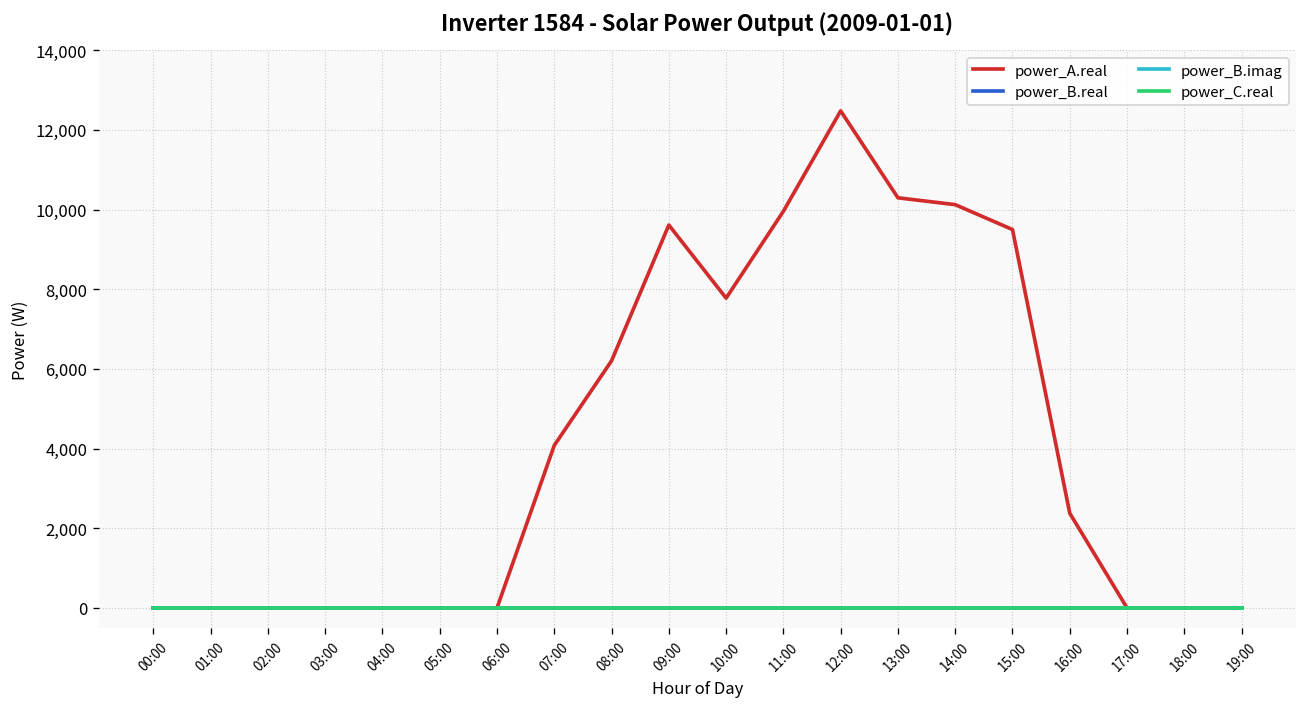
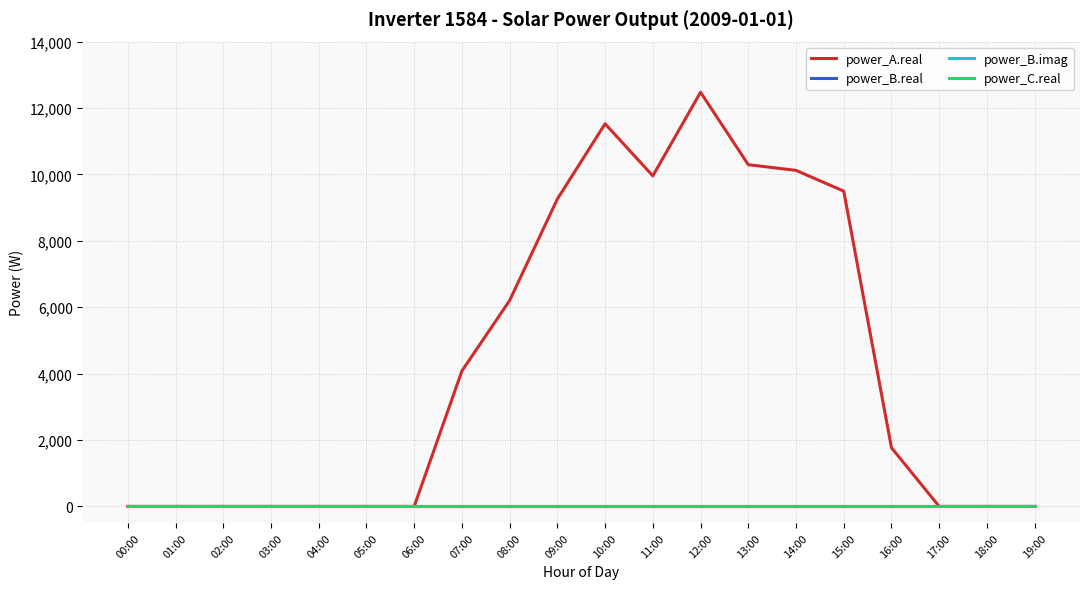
power_A.real, 09:00: 9,600 -> 9,300
power_A.real, 10:00: 7,800 -> 11,500
power_A.real, 16:00: 2,400 -> 1,800
